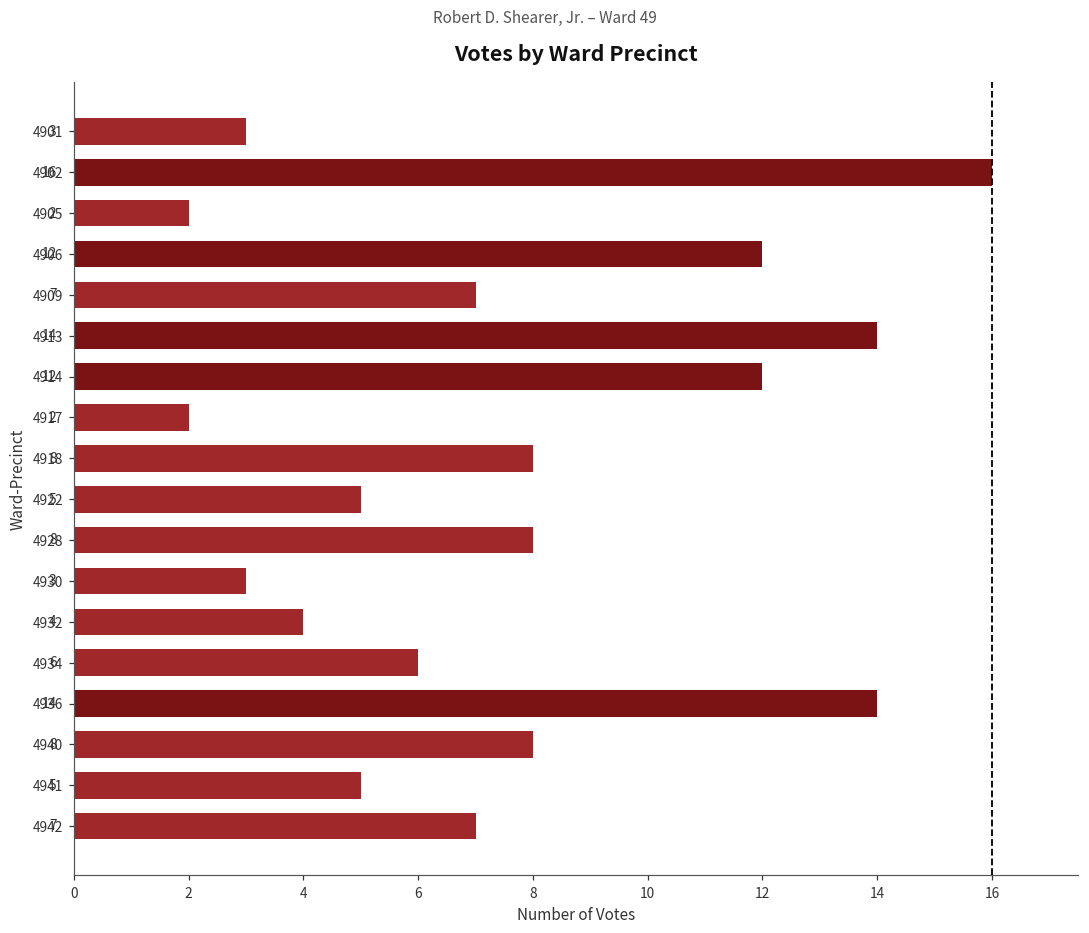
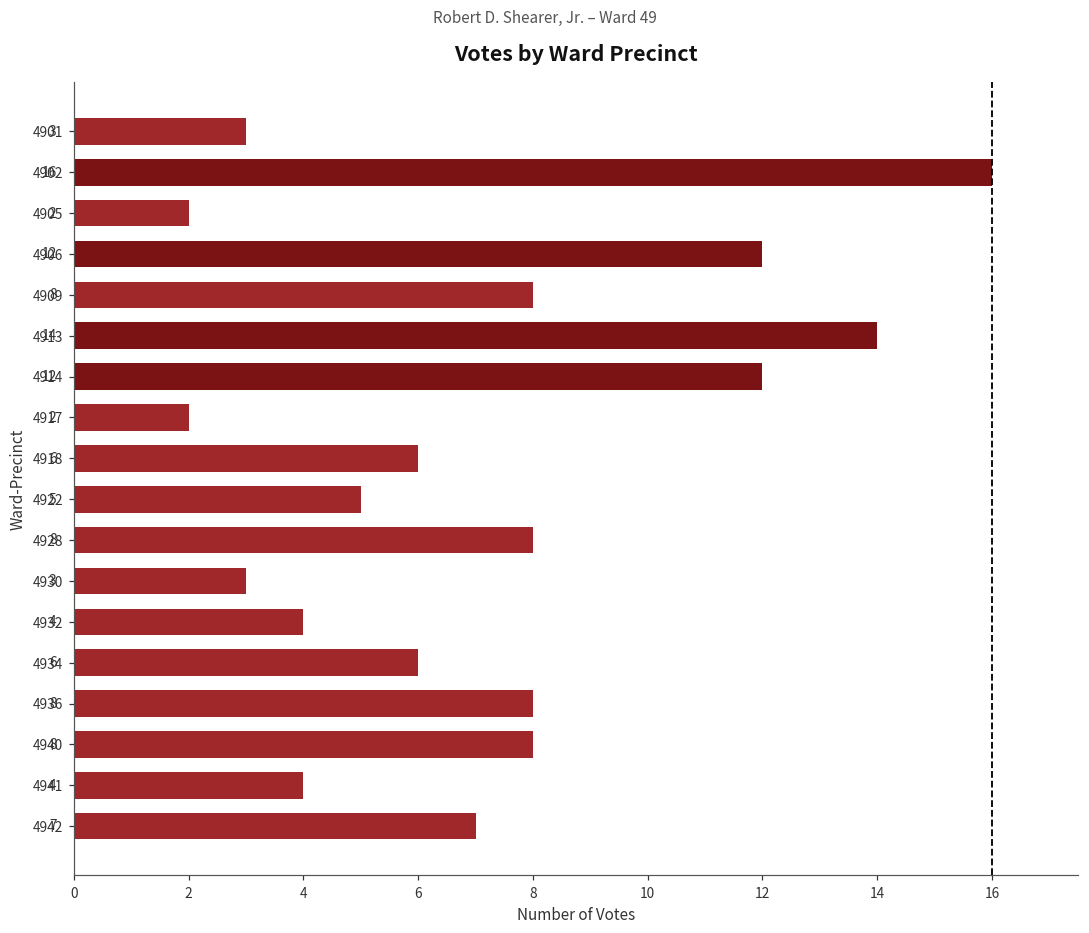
4909: 7 -> 8
4918: 8 -> 6
4936: 14 -> 8
4941: 5 -> 4
